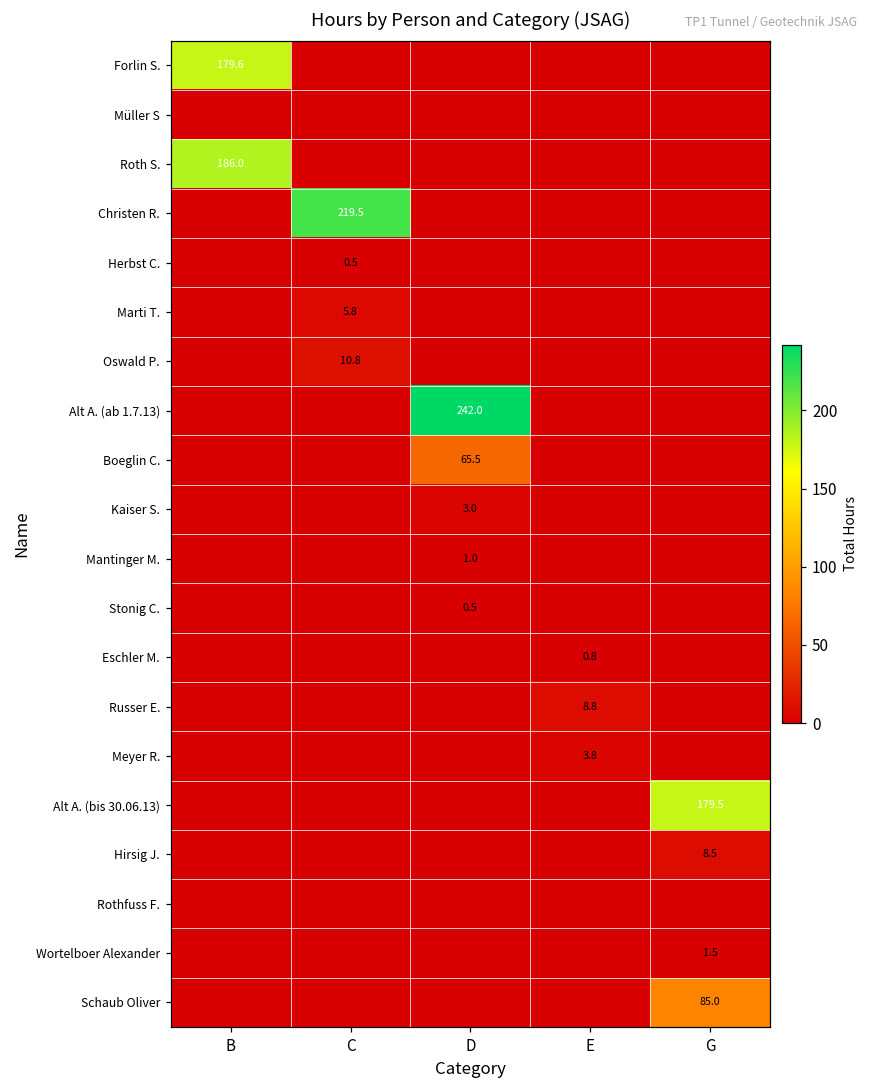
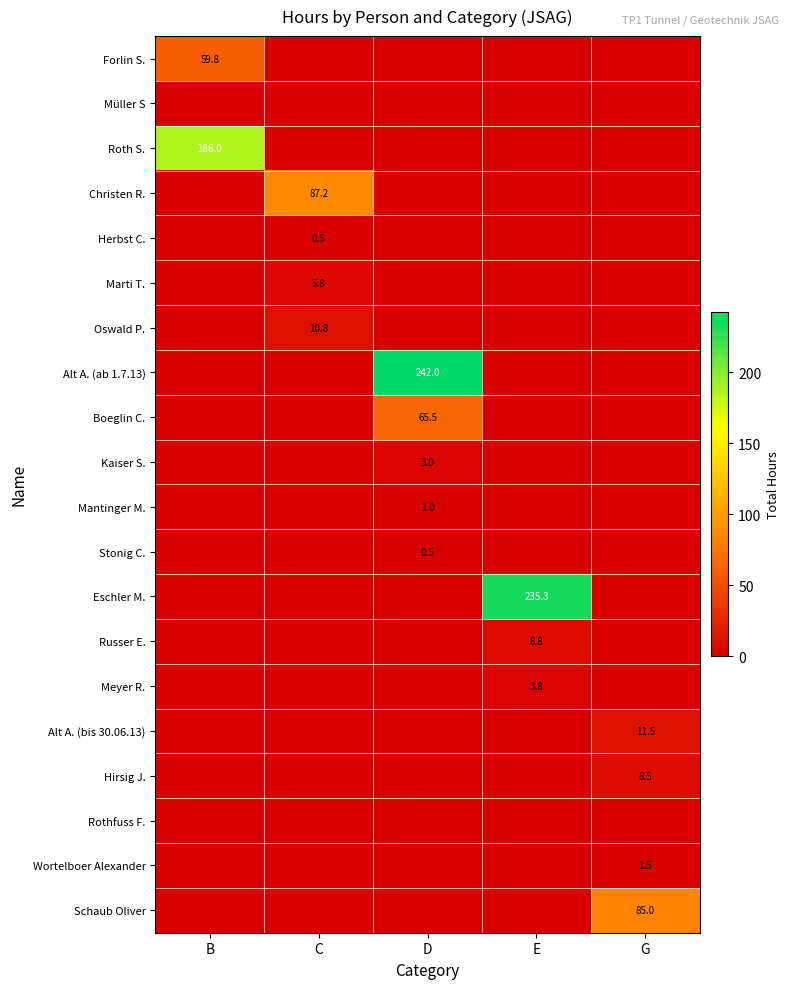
Forlin S., B: 179.6 -> 59.8
Christen R., C: 219.5 -> 87.2
Eschler M., E: 0.8 -> 235.3
Alt A. (bis 30.06.13), G: 179.5 -> 11.5
